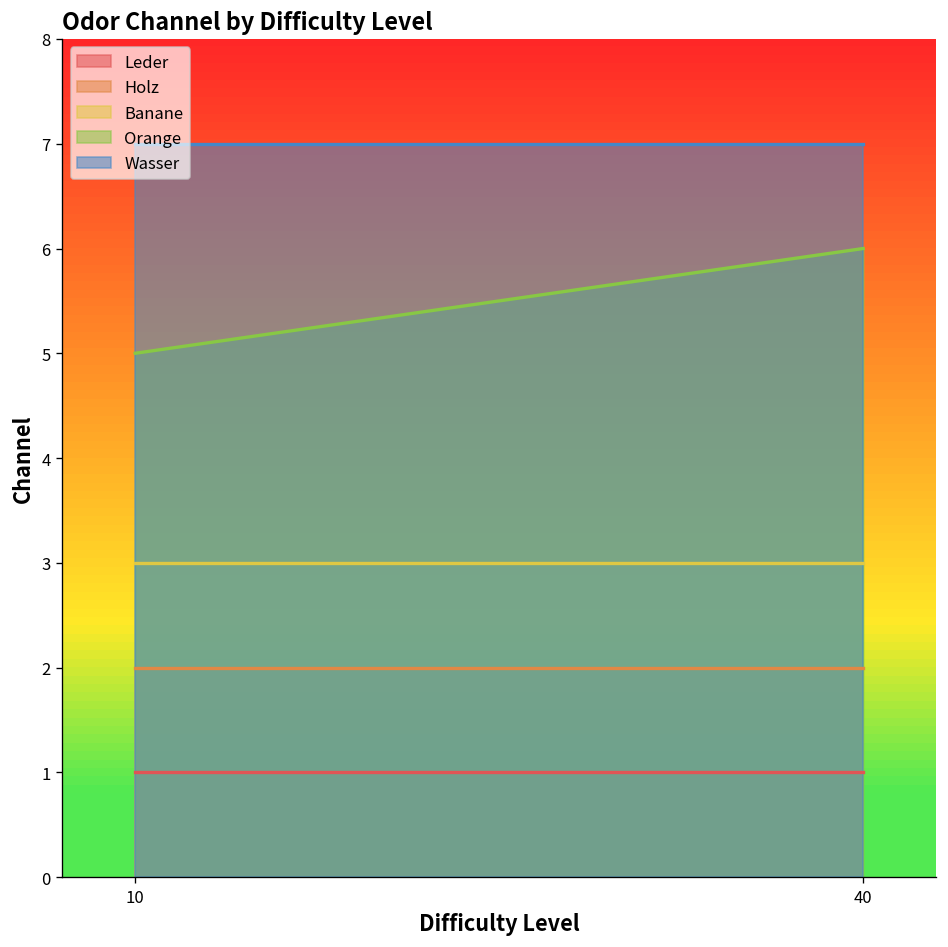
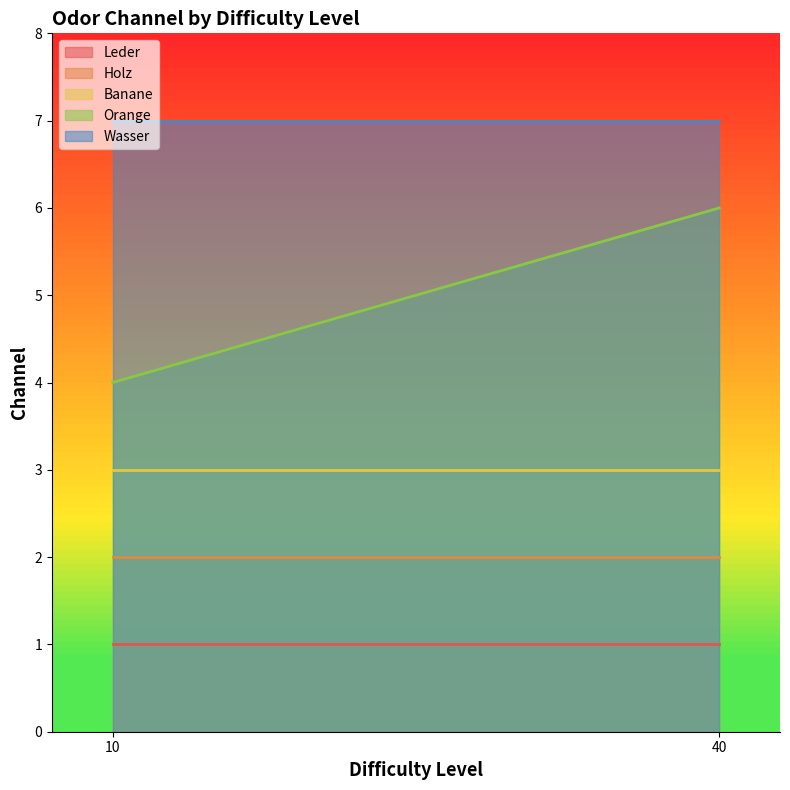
Orange, 10: 5 -> 4
